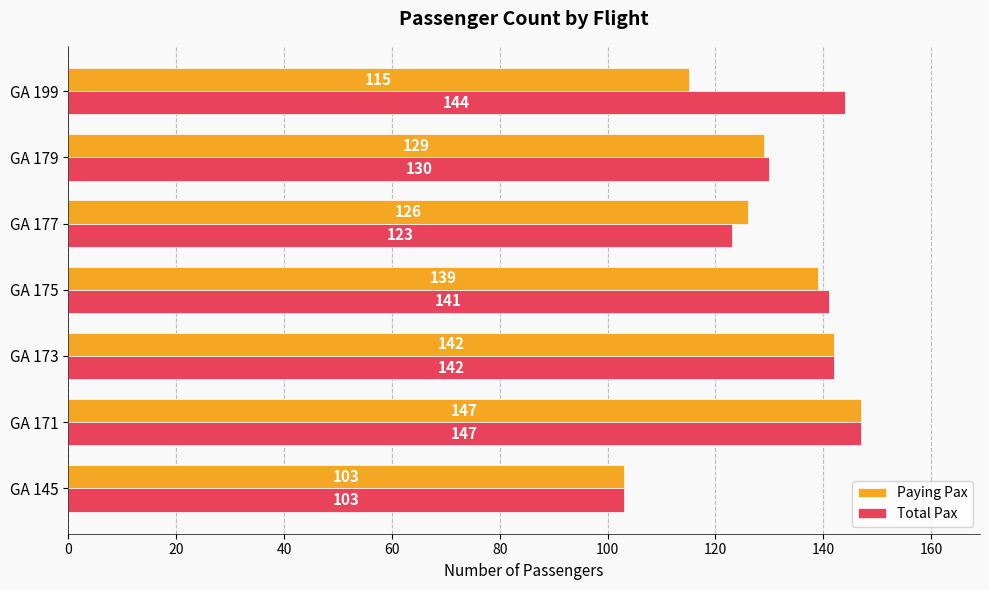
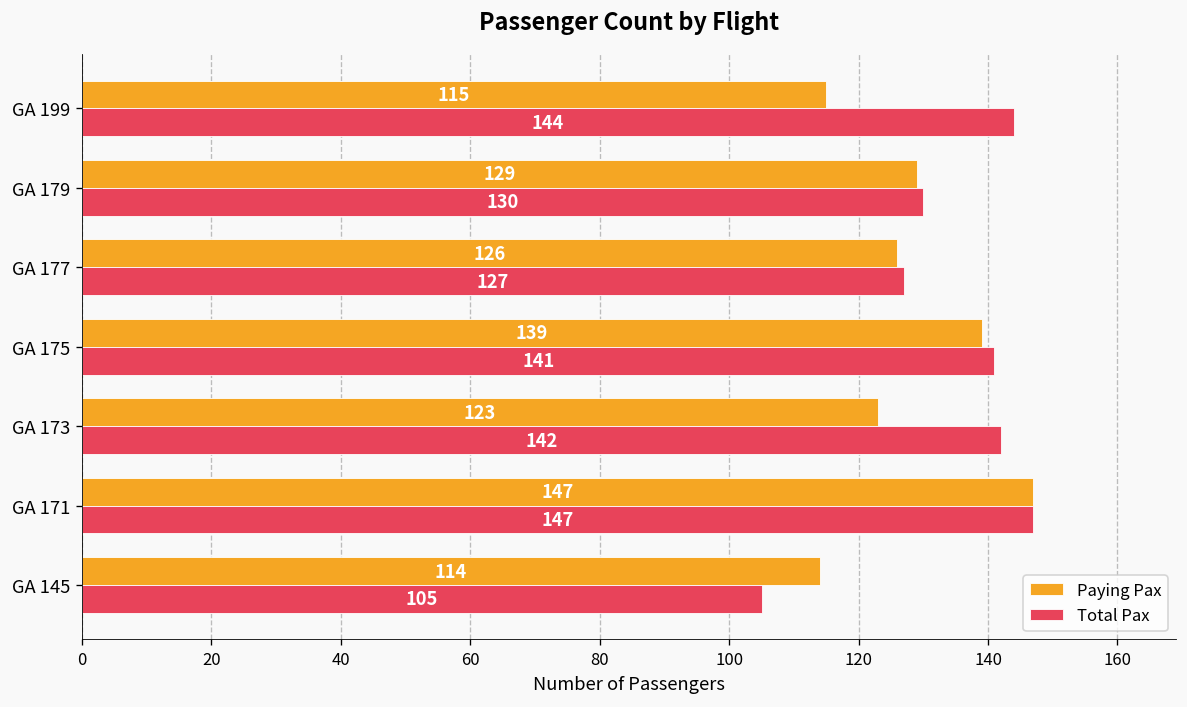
Total Pax, GA 177: 123 -> 127
Paying Pax, GA 173: 142 -> 123
Paying Pax, GA 145: 103 -> 114
Total Pax, GA 145: 103 -> 105
